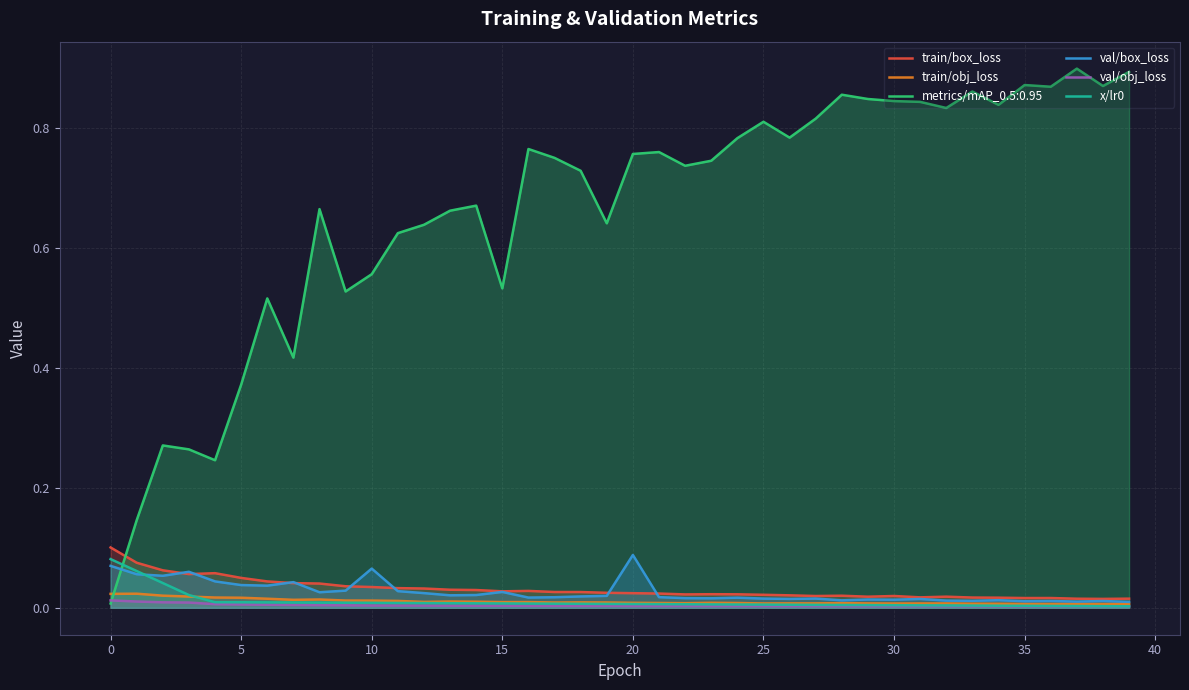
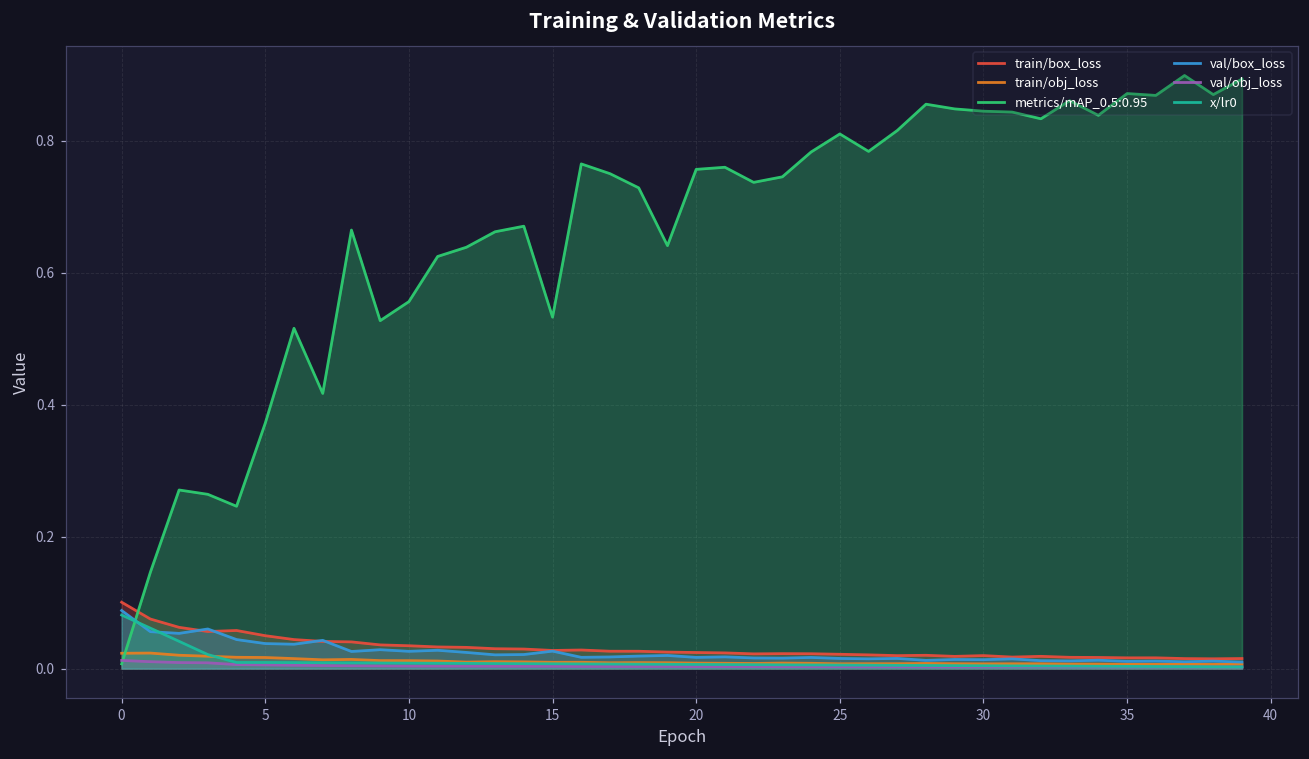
val/box_loss, 0: 0.07 -> 0.09
val/box_loss, 10: 0.07 -> 0.03
val/box_loss, 20: 0.09 -> 0.02
